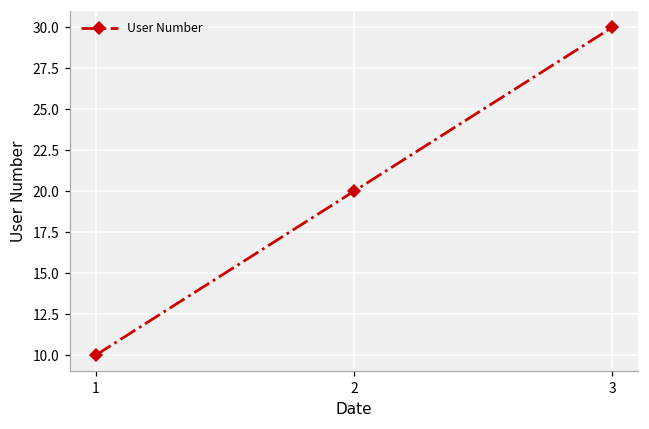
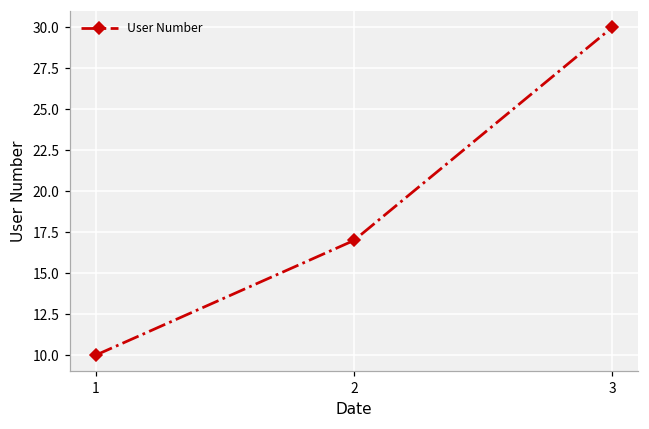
2: 20 -> 17
